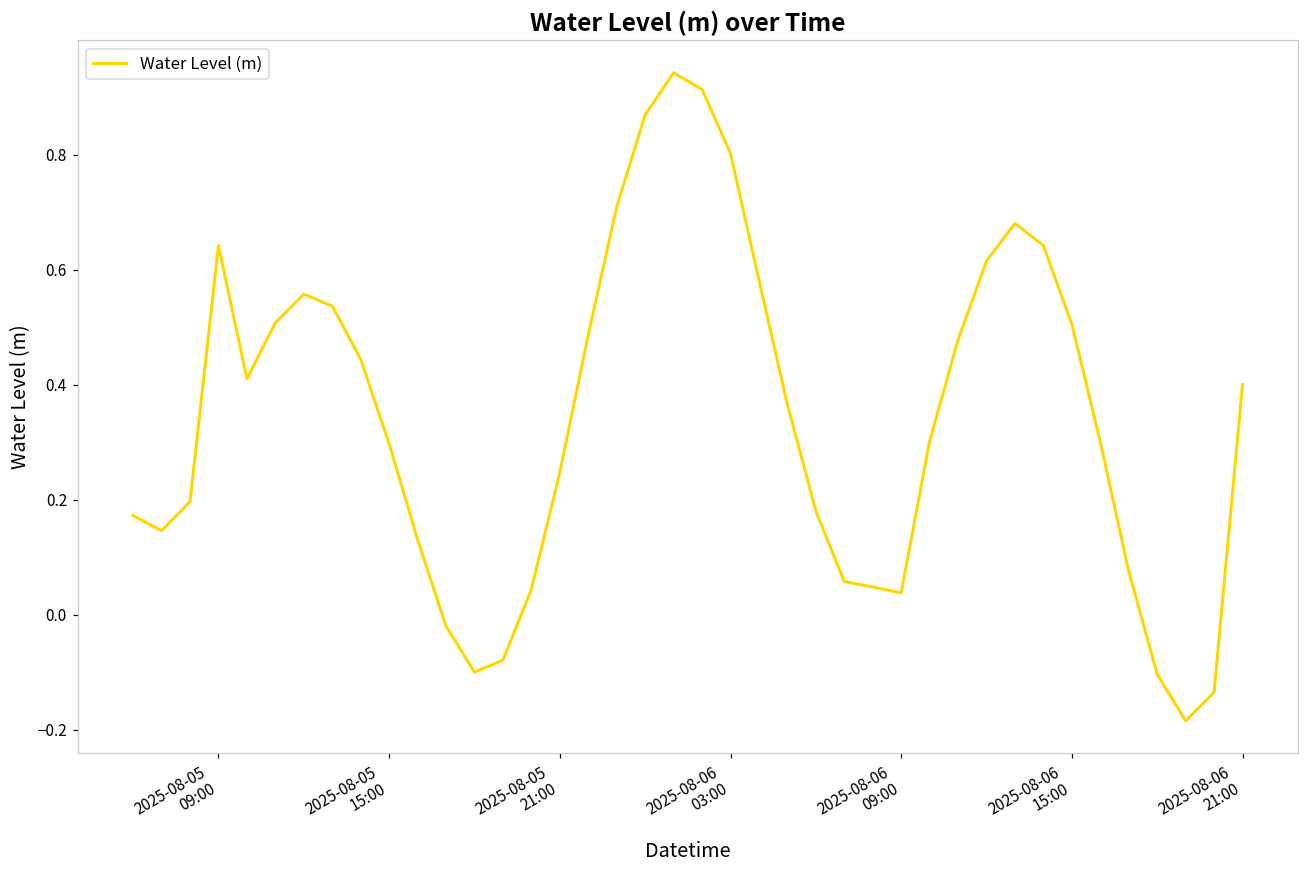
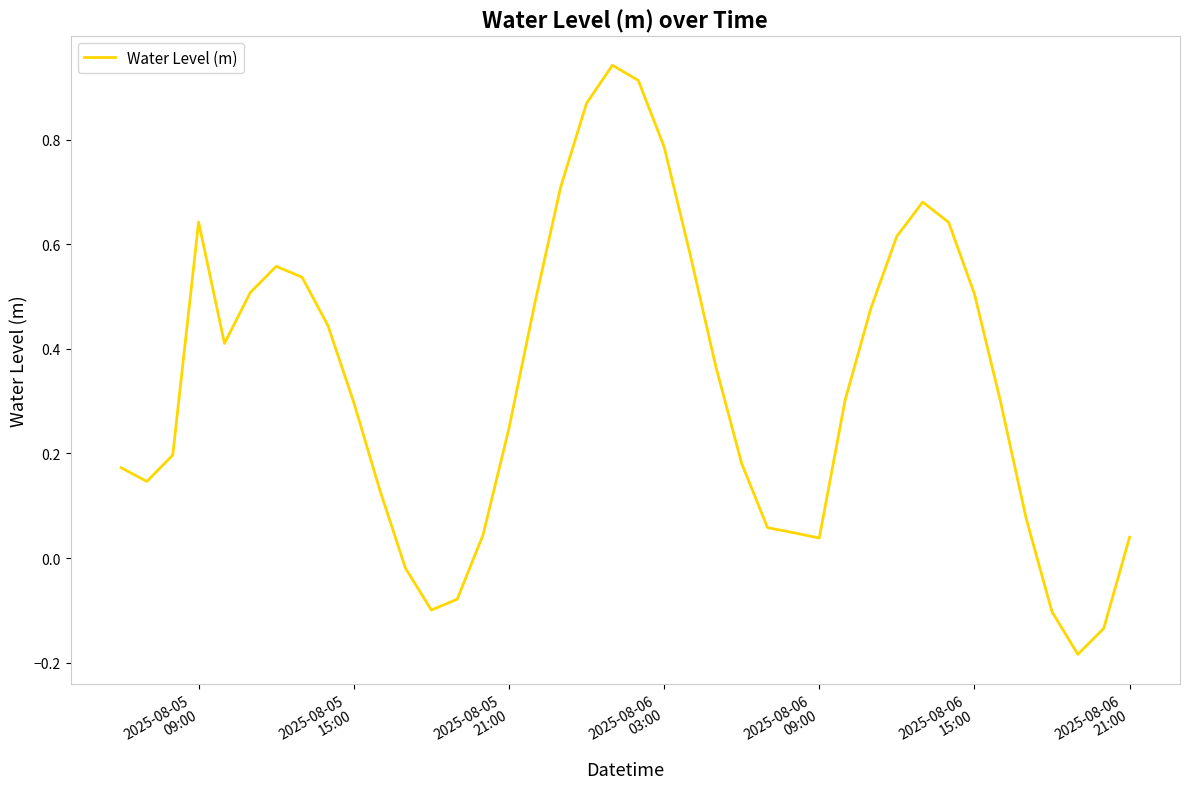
2025-08-06 03:00: 0.80 -> 0.79
2025-08-06 21:00: 0.40 -> 0.04
